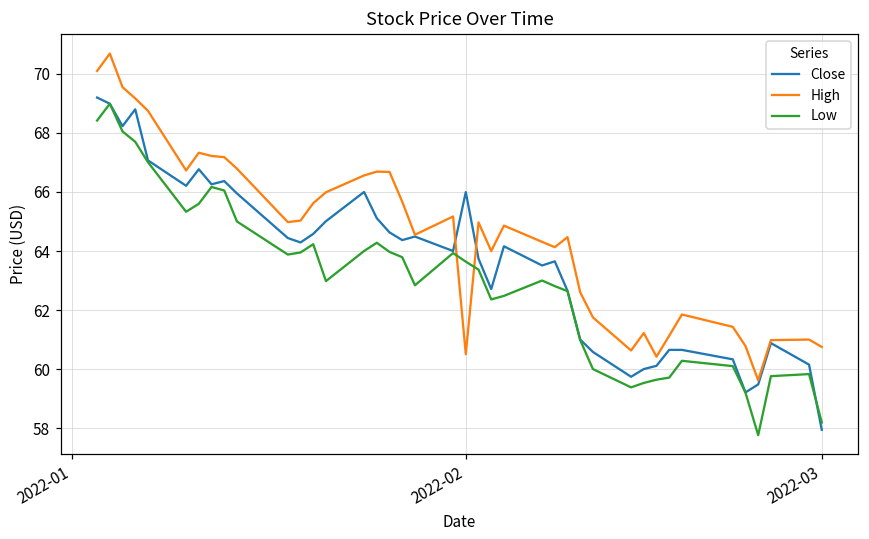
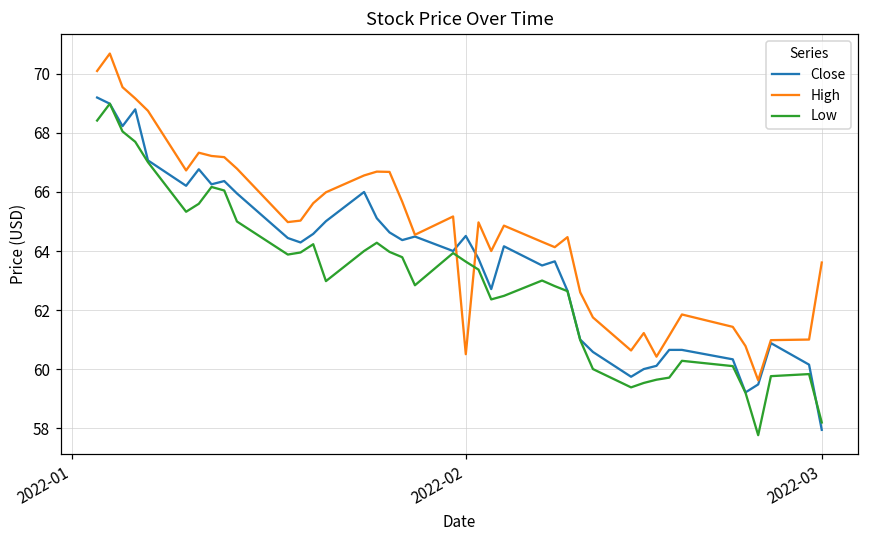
Close, 2022-02: 66.0 -> 64.5
High, 2022-03: 60.8 -> 63.6
